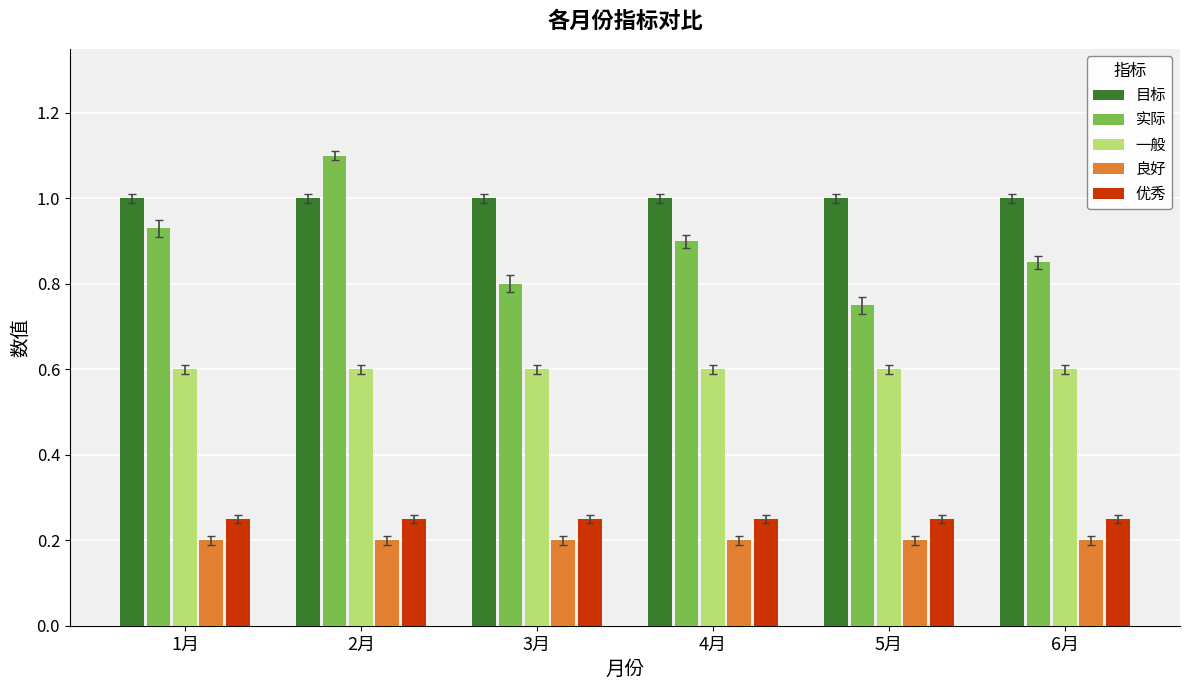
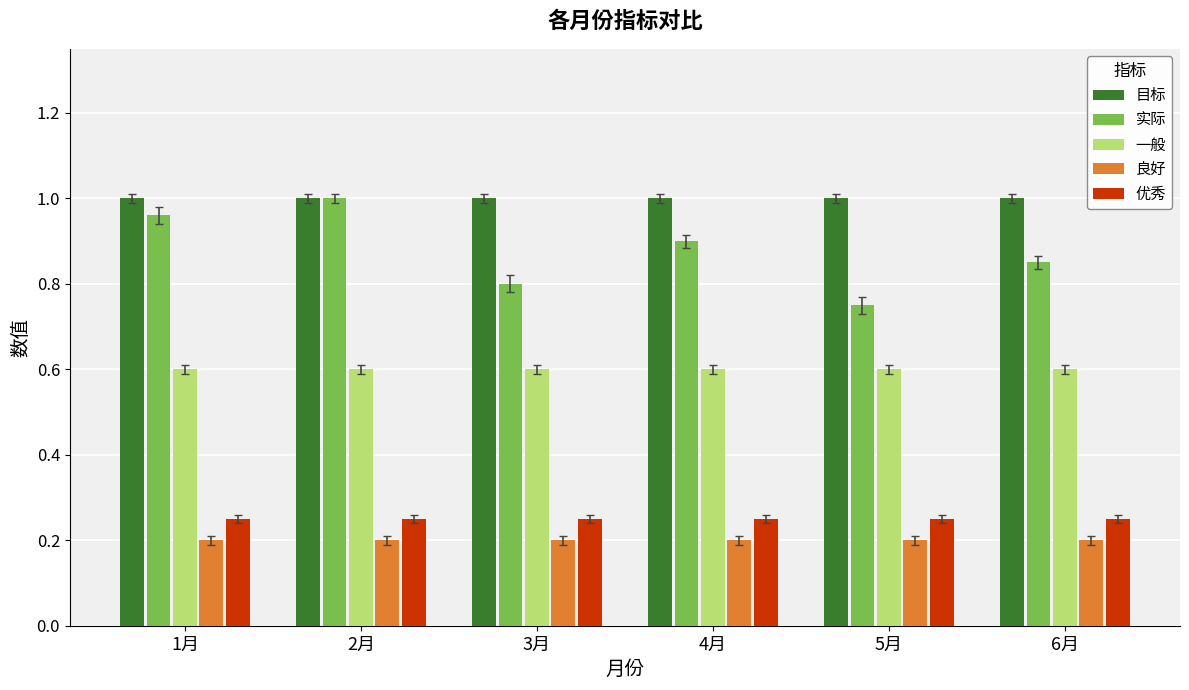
实际, 1月: 0.93 -> 0.96
实际, 2月: 1.1 -> 1.0
